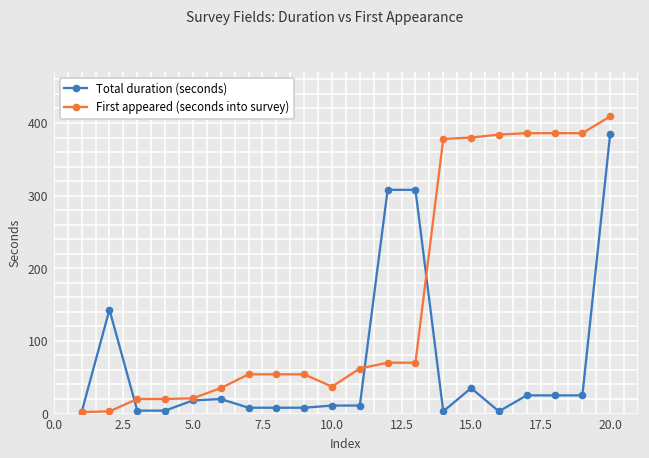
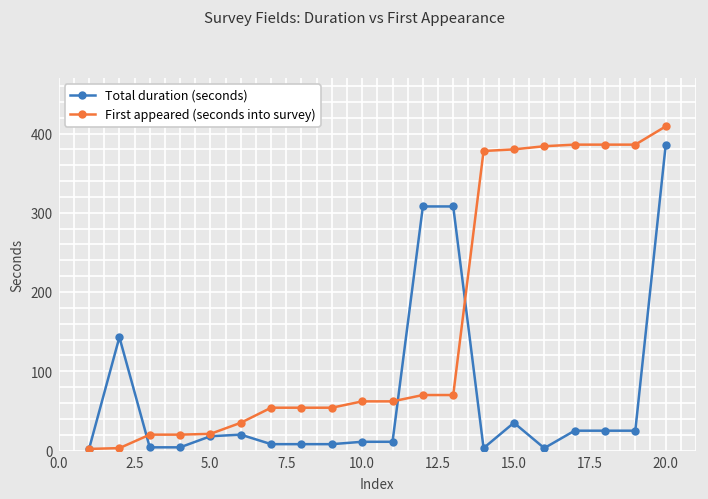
First appeared (seconds into survey), 10.0: 40 -> 60
